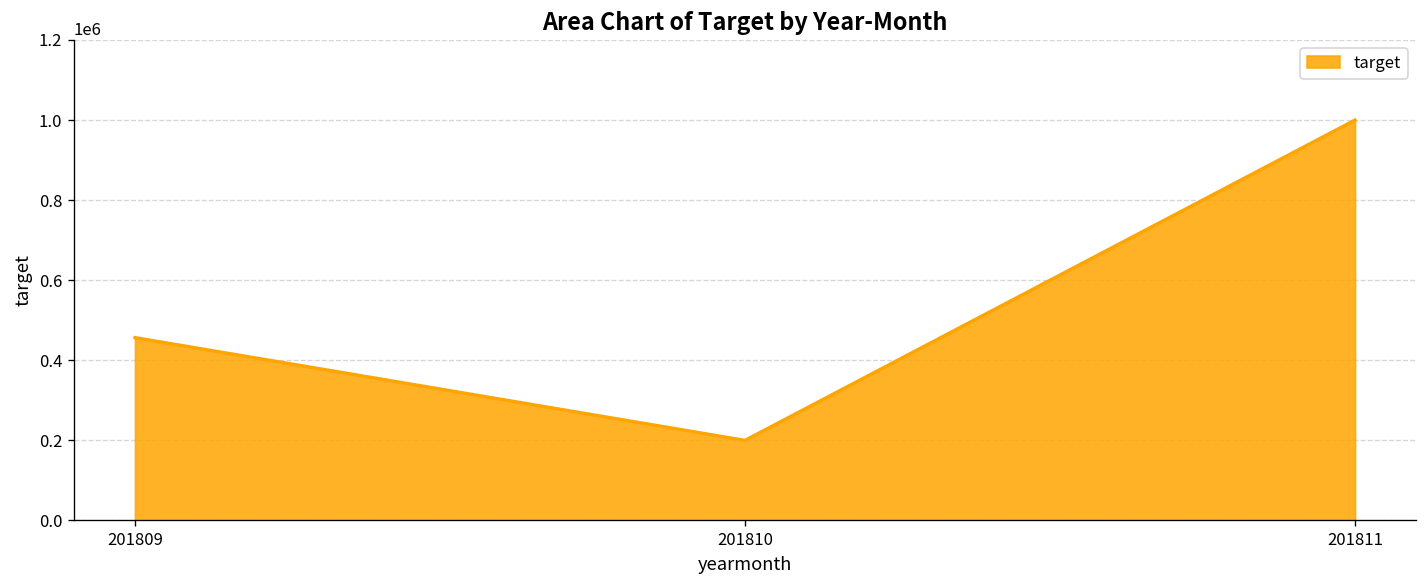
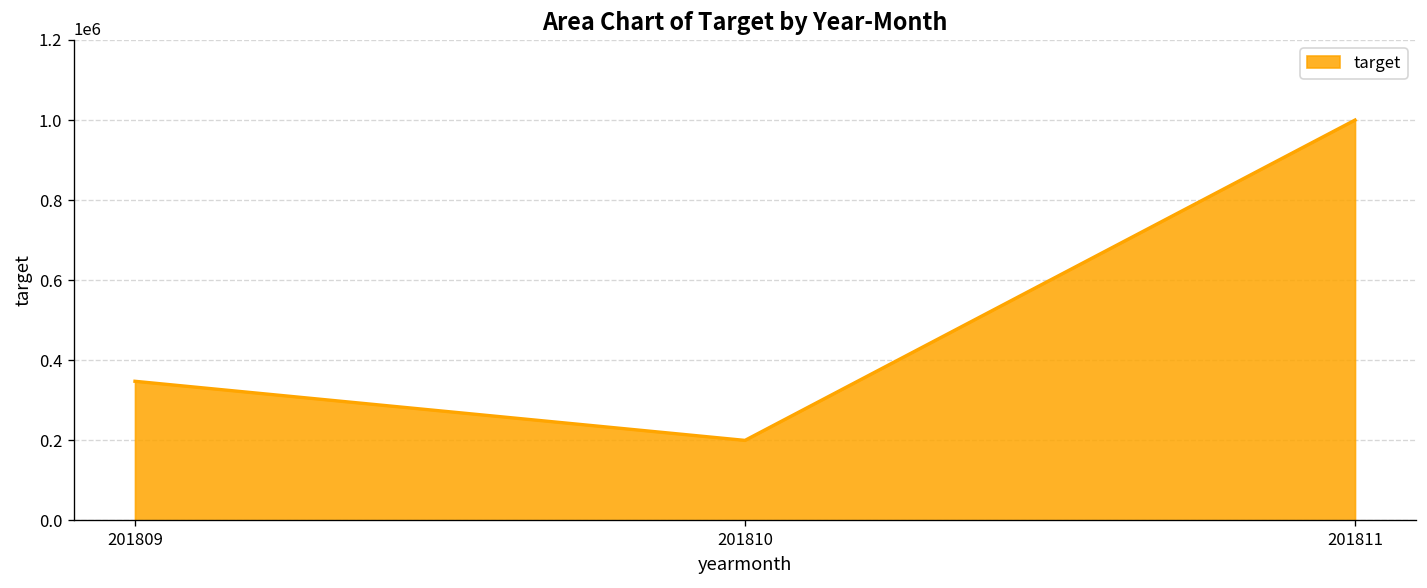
201809: 460000 -> 350000
